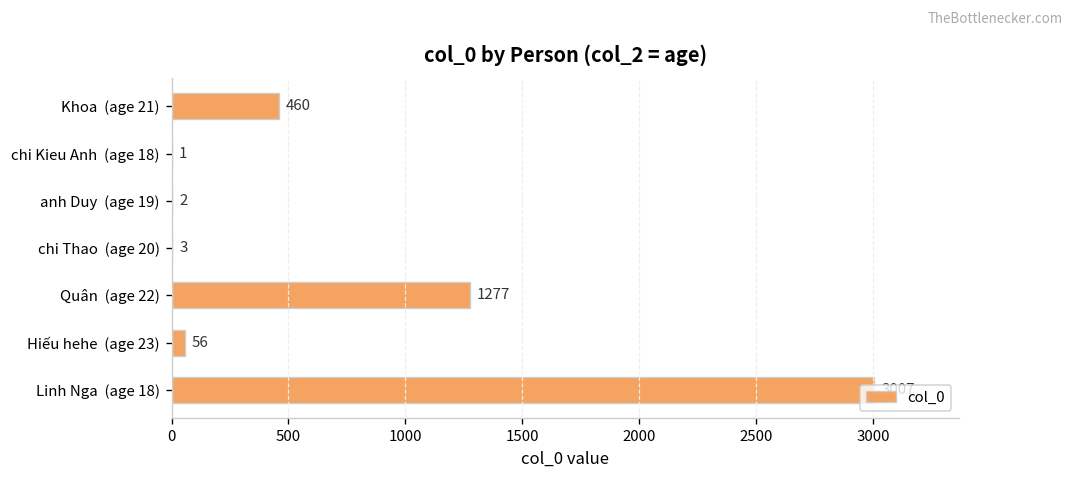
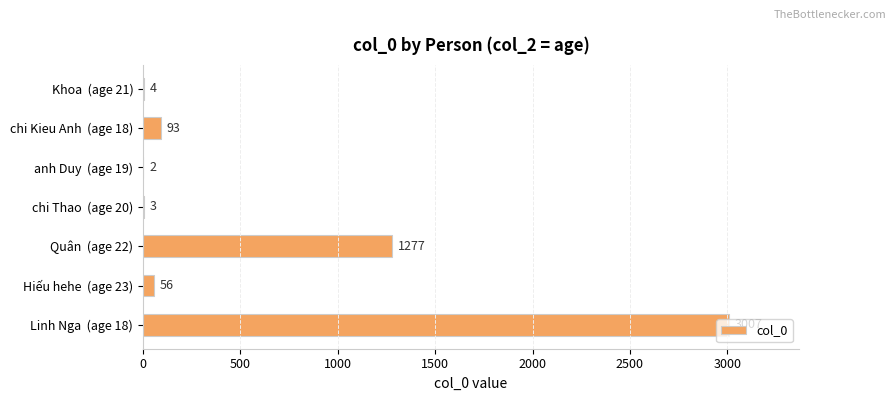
Khoa (age 21): 460 -> 4
chi Kieu Anh (age 18): 1 -> 93
